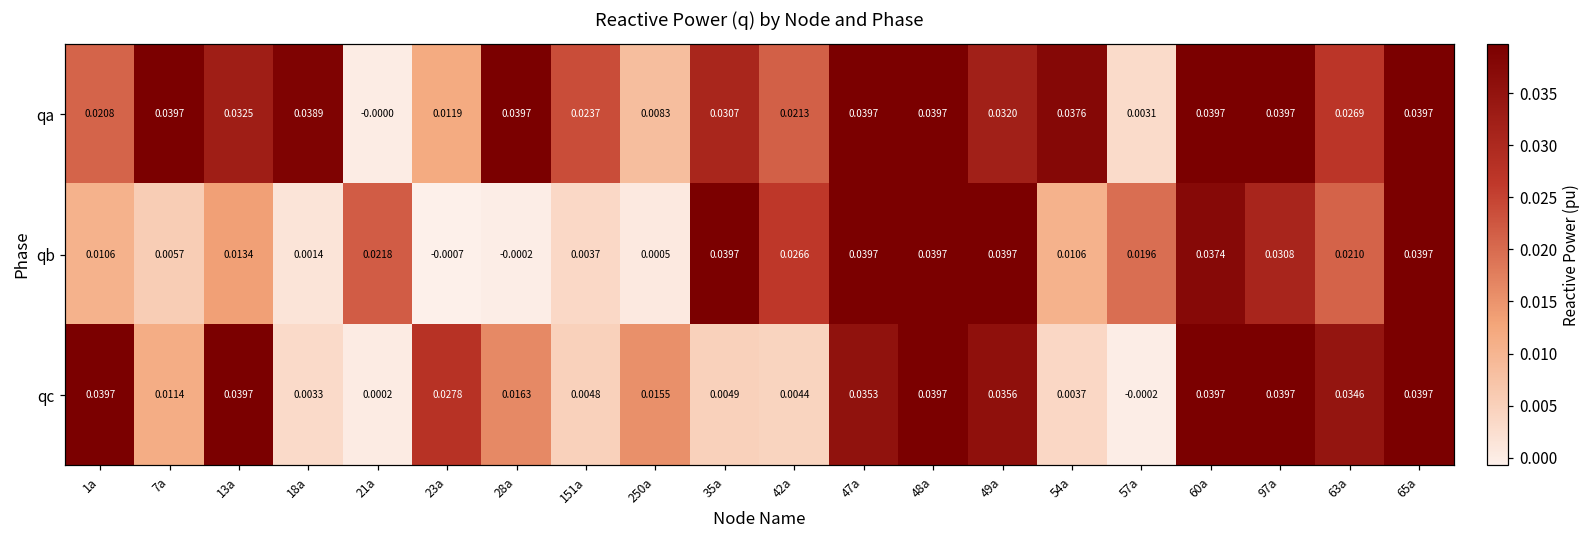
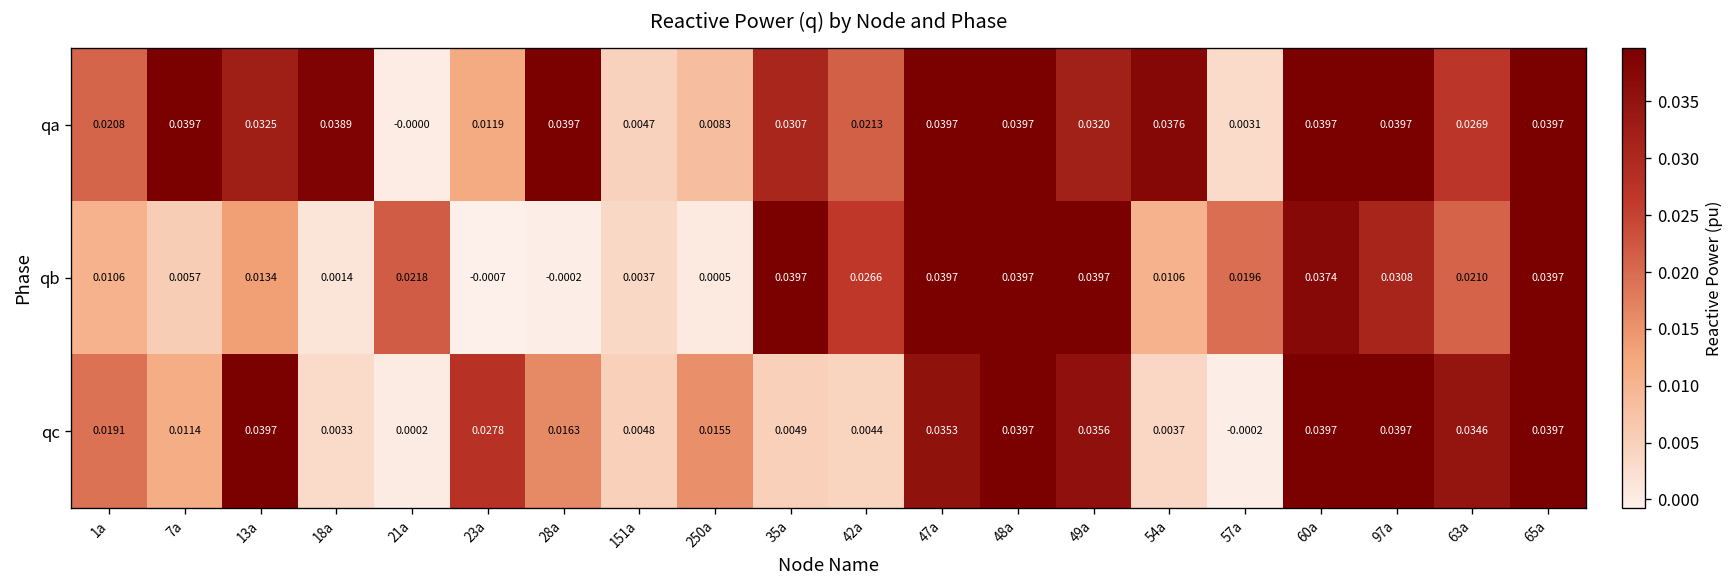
qa, 151a: 0.0237 -> 0.0047
qc, 1a: 0.0397 -> 0.0191
